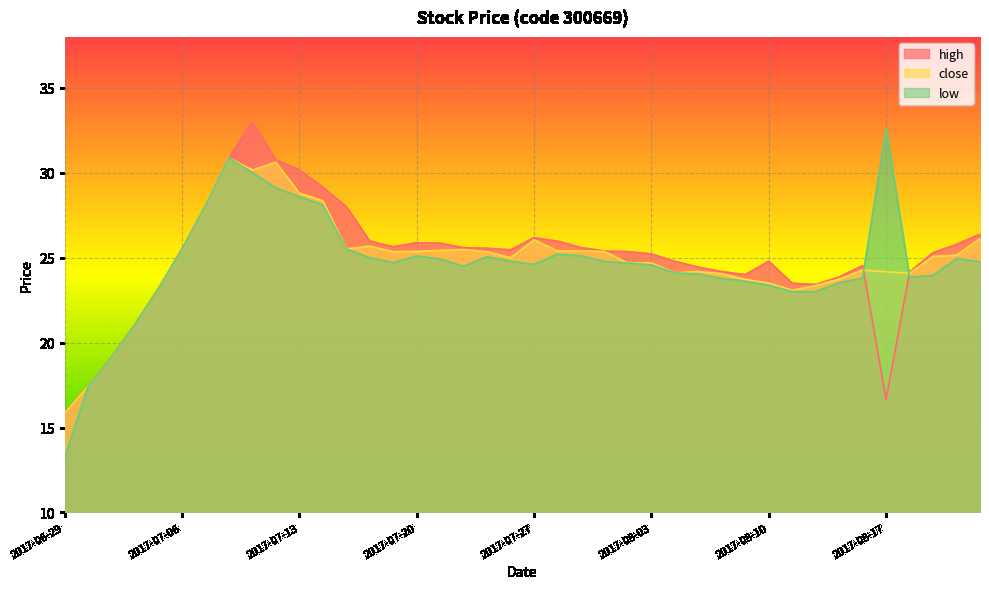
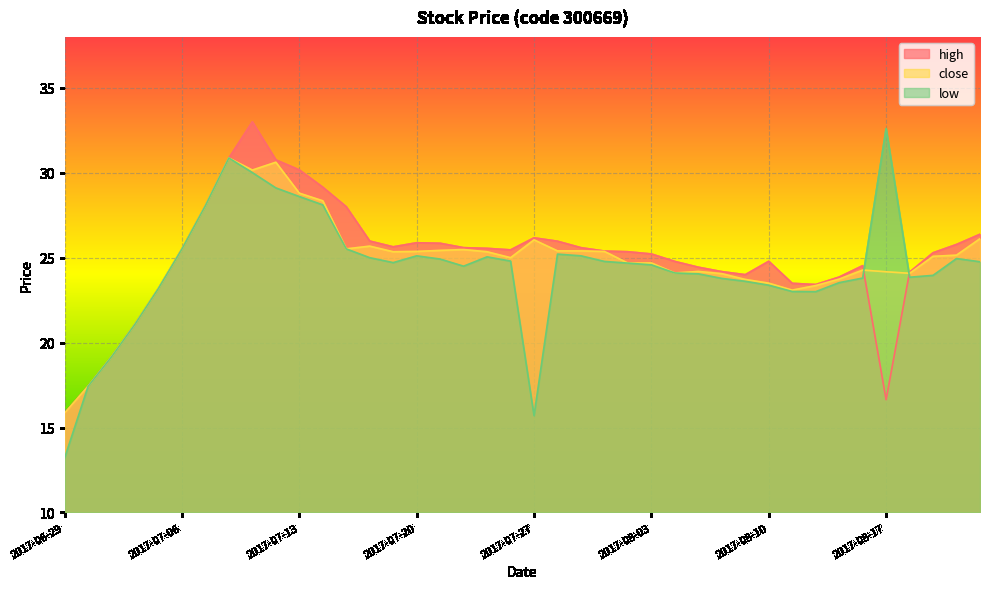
low, 2017-07-27: 24.6 -> 15.7
